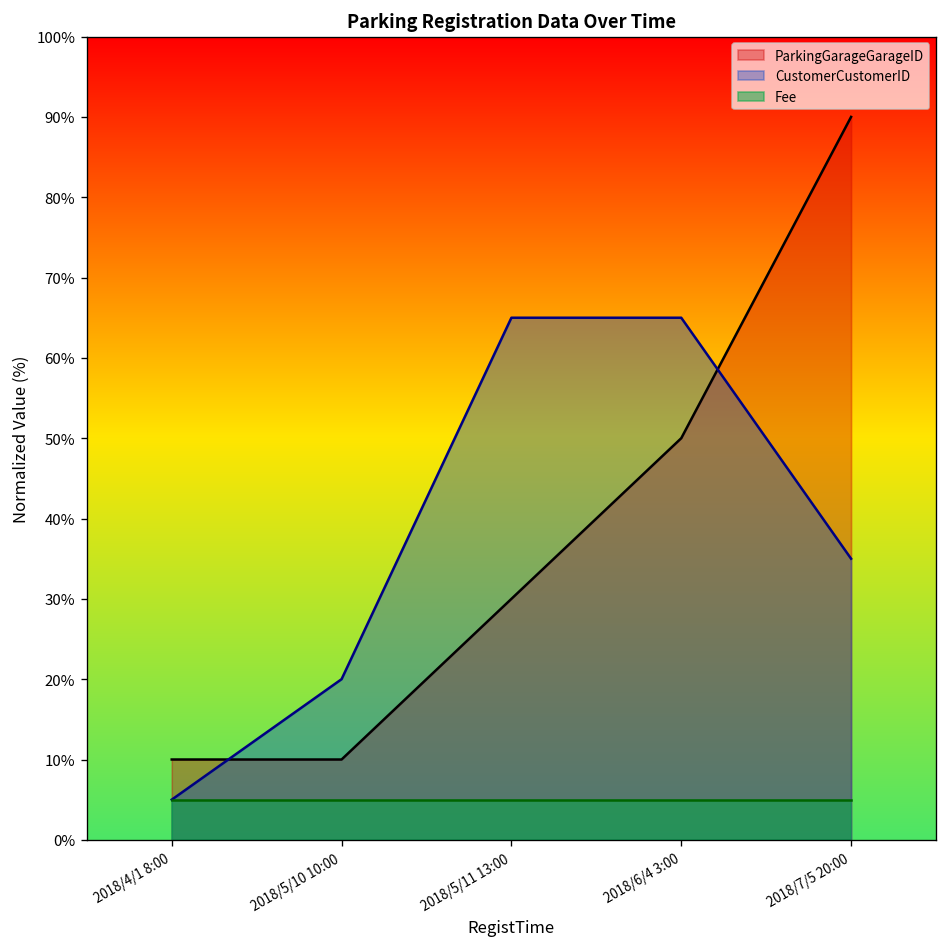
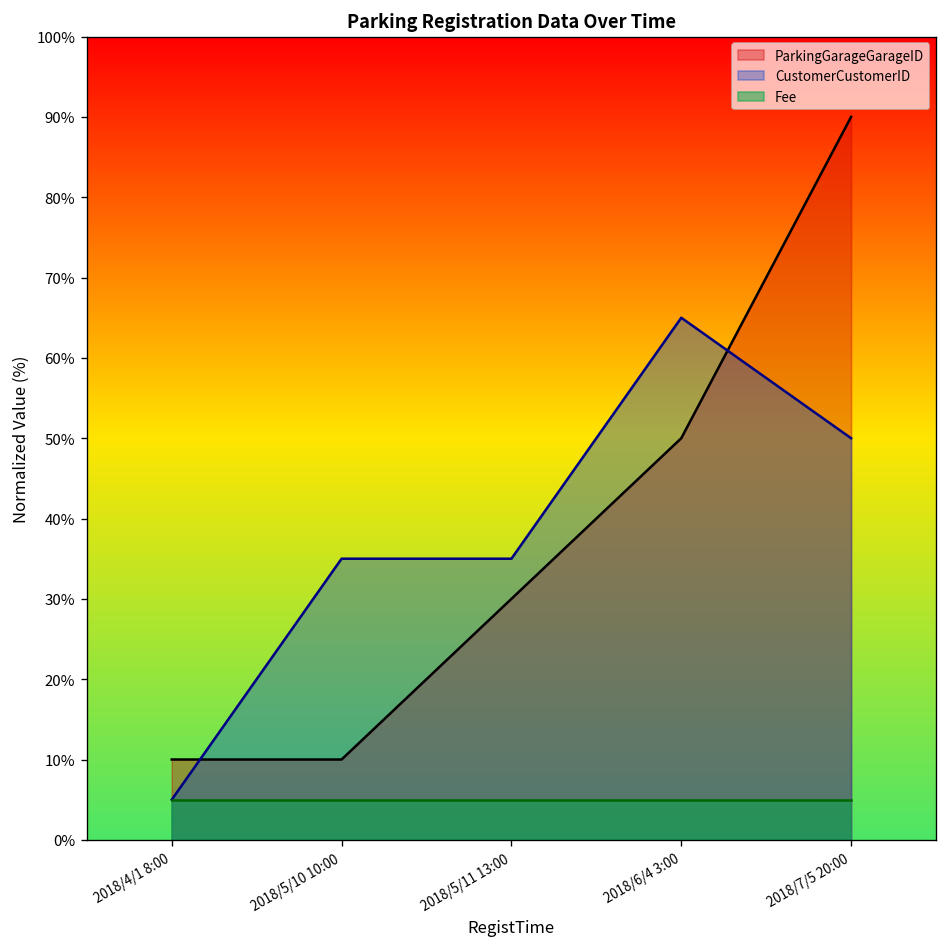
CustomerCustomerID, 2018/5/10 10:00: 20% -> 35%
CustomerCustomerID, 2018/5/11 13:00: 65% -> 35%
CustomerCustomerID, 2018/7/5 20:00: 35% -> 50%
